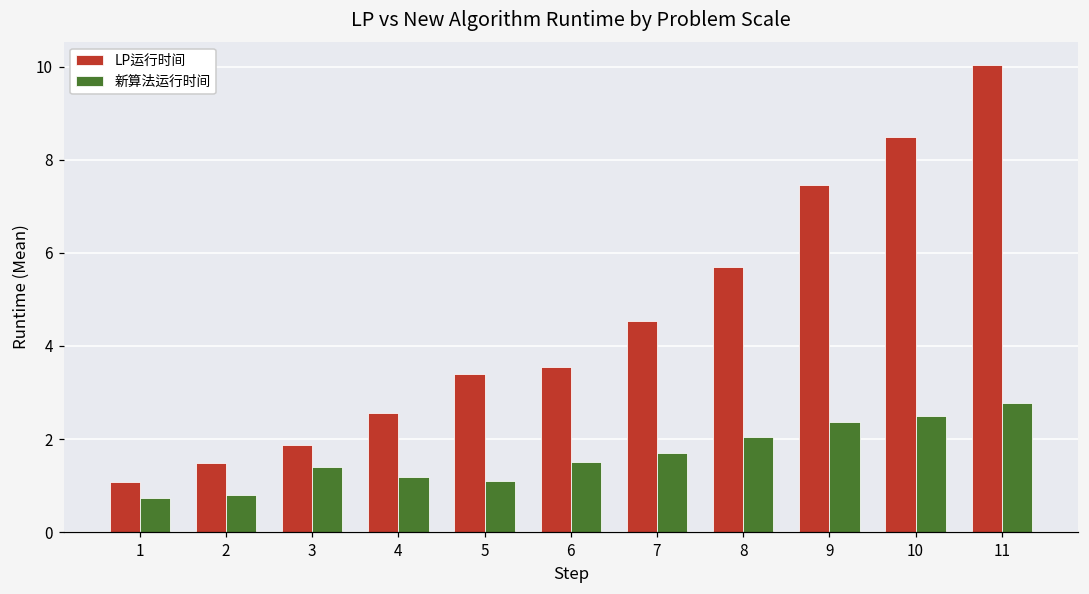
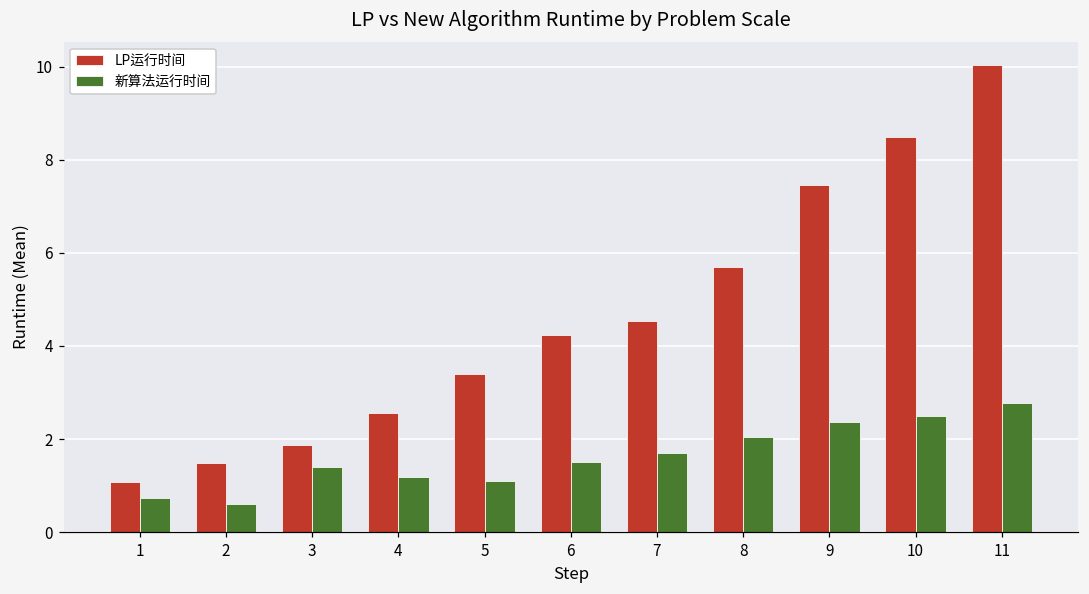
新算法运行时间, 2: 0.8 -> 0.6
LP运行时间, 6: 3.6 -> 4.2
